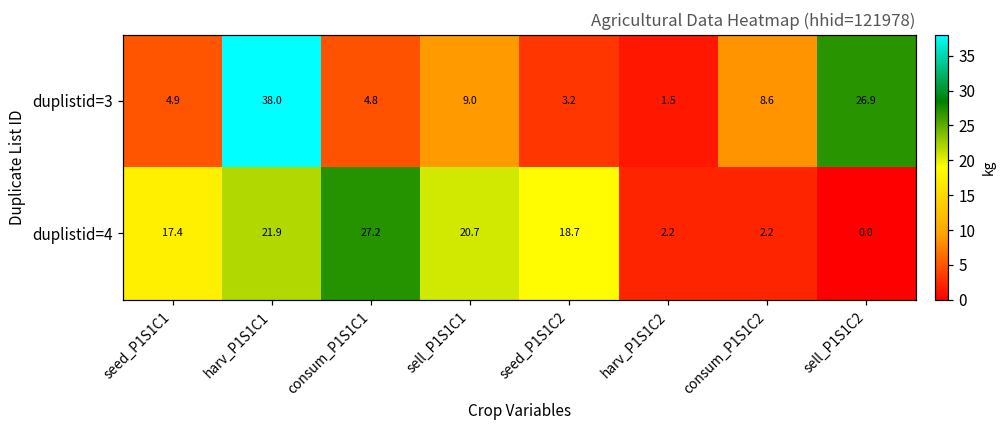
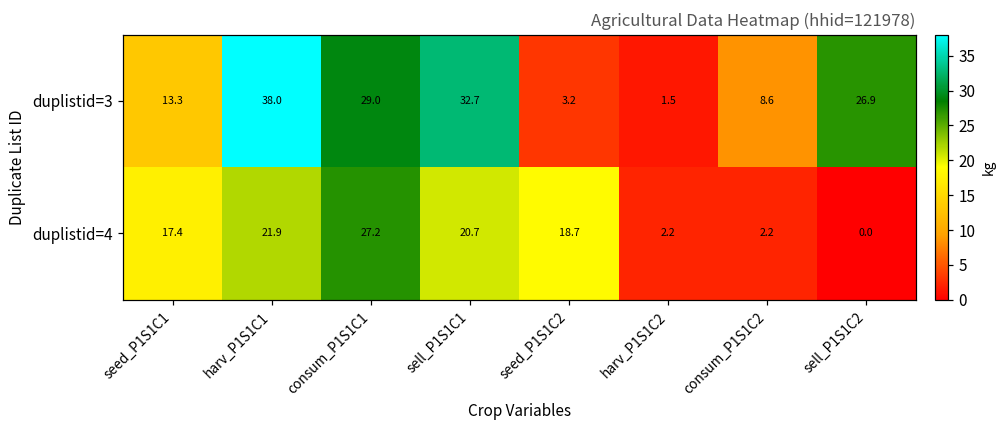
duplistid=3, seed_P1S1C1: 4.9 -> 13.3
duplistid=3, consum_P1S1C1: 4.8 -> 29.0
duplistid=3, sell_P1S1C1: 9.0 -> 32.7
